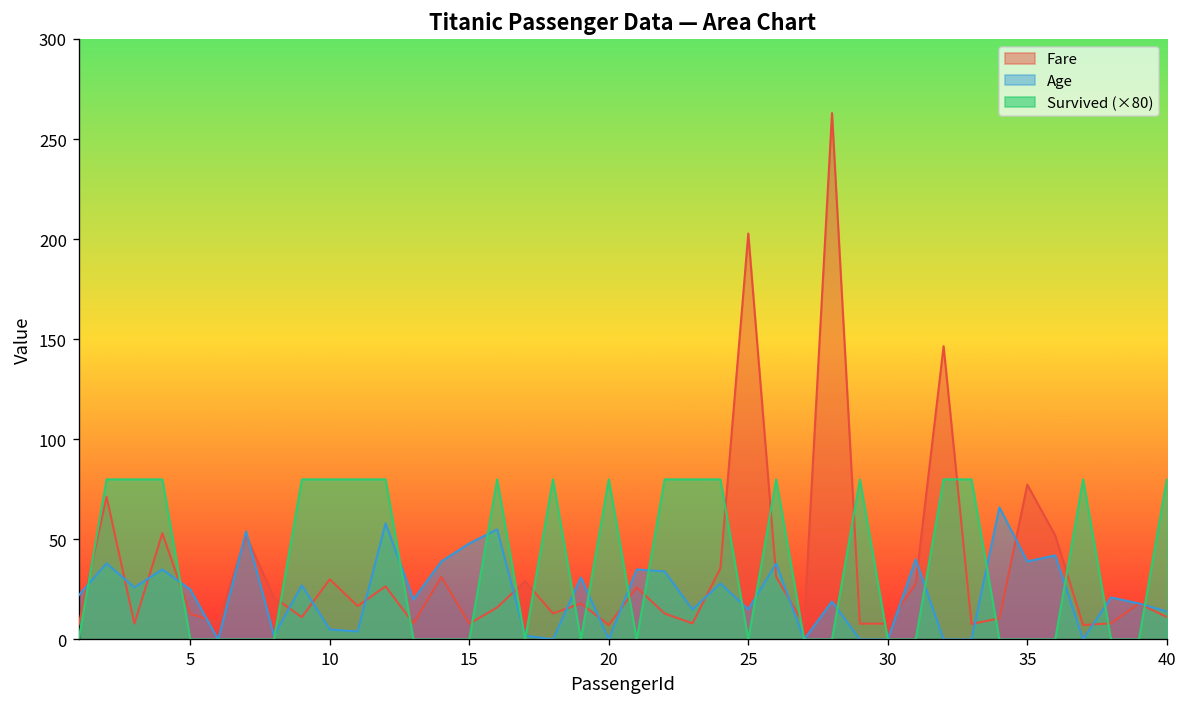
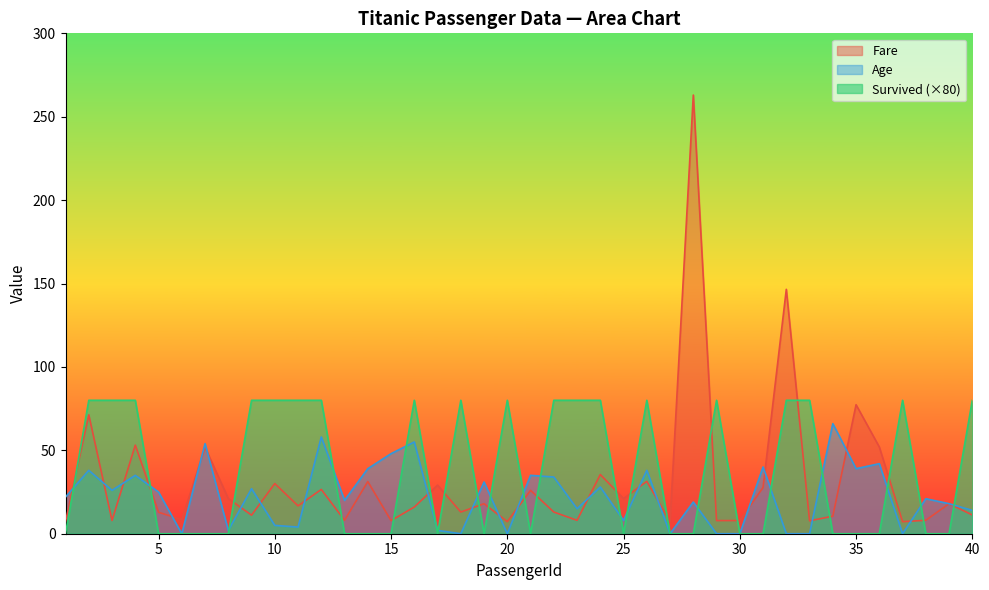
Fare, 25: 203 -> 21
Age, 25: 15 -> 8
